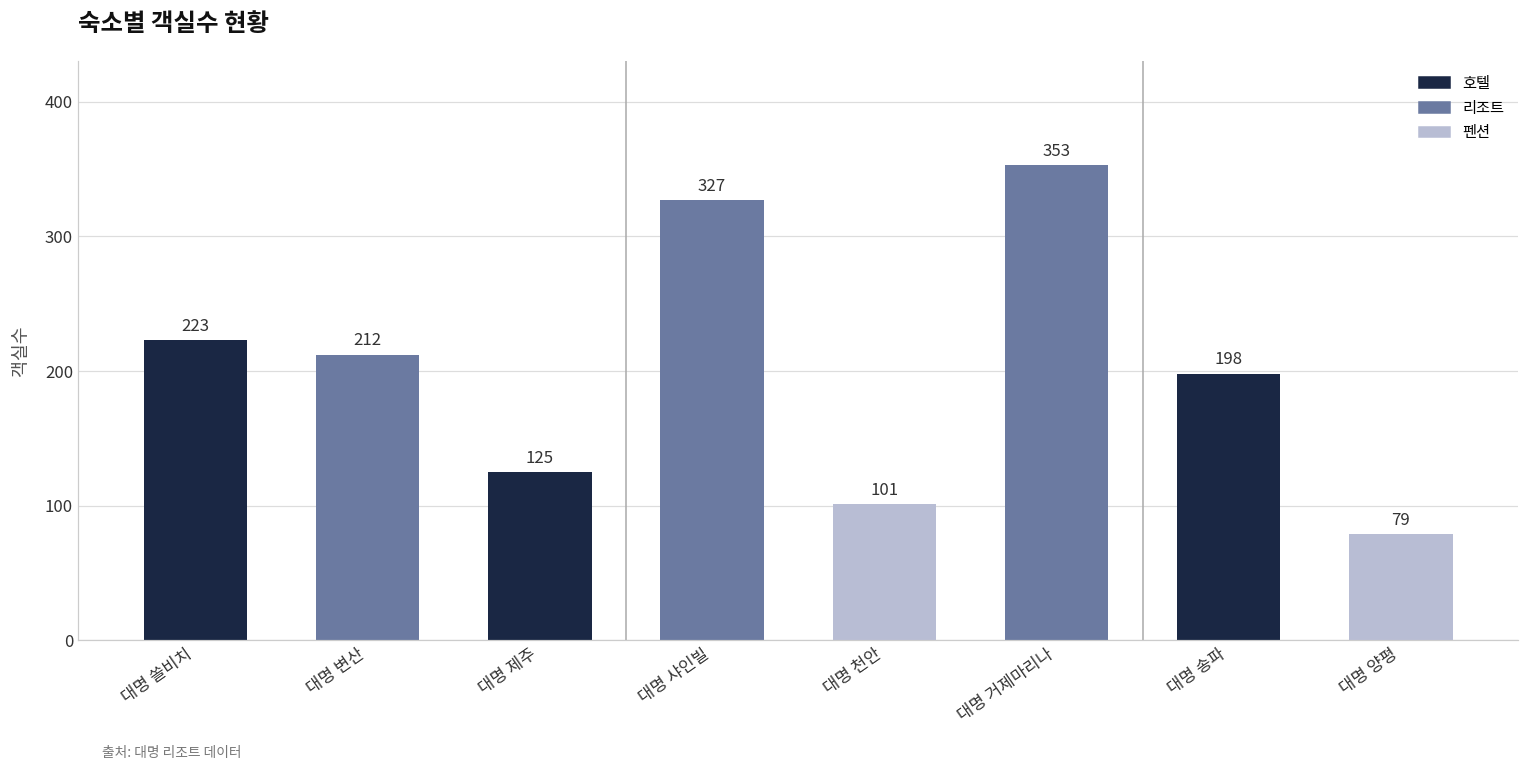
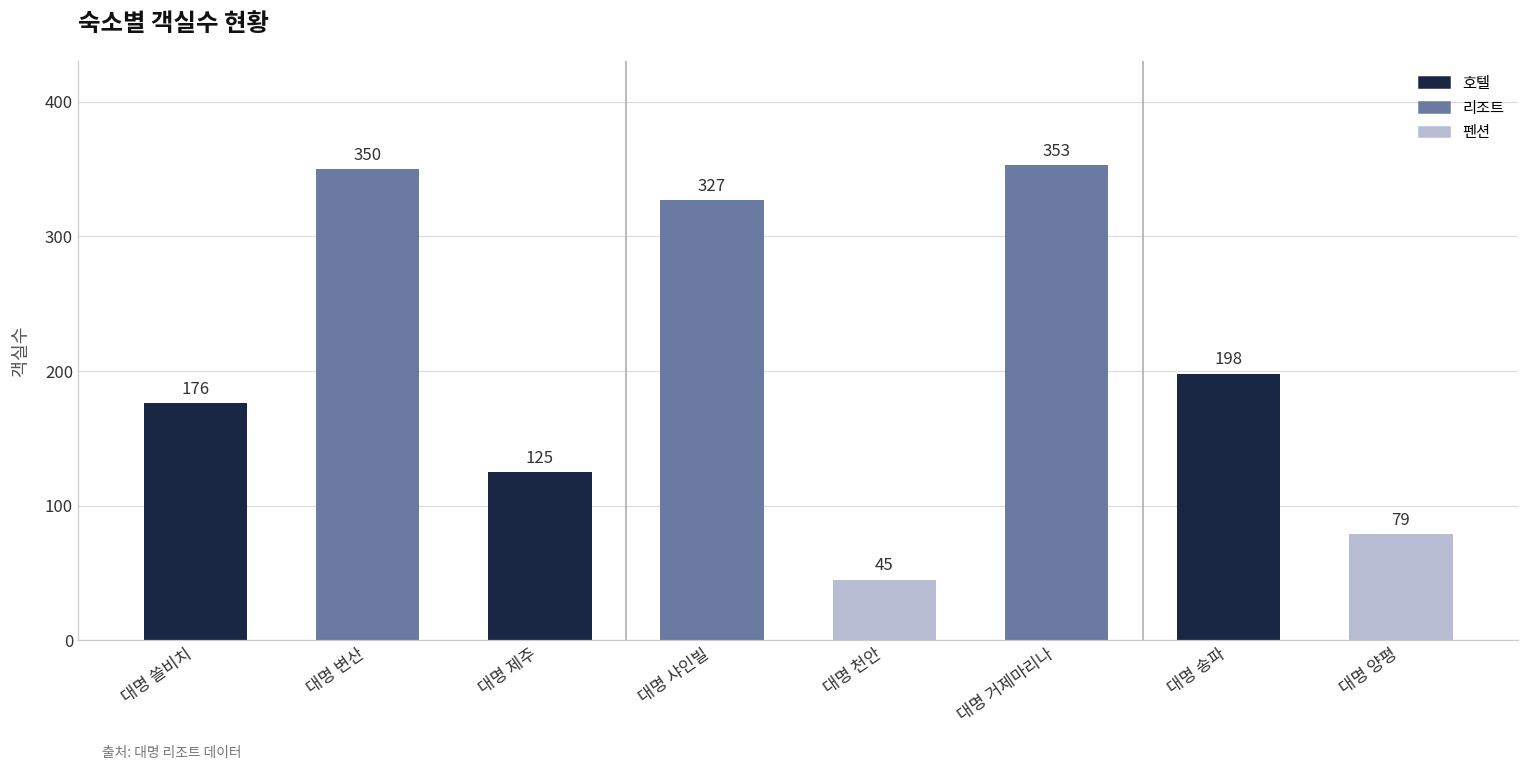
대명 쏠비치: 223 -> 176
대명 변산: 212 -> 350
대명 천안: 101 -> 45
